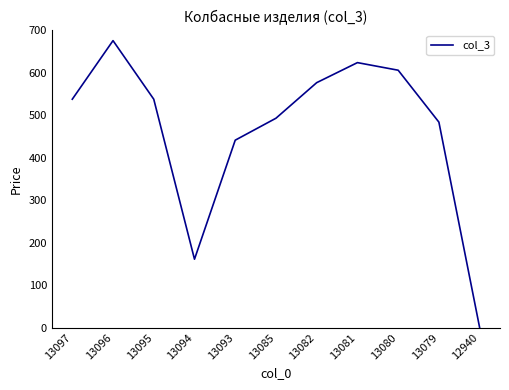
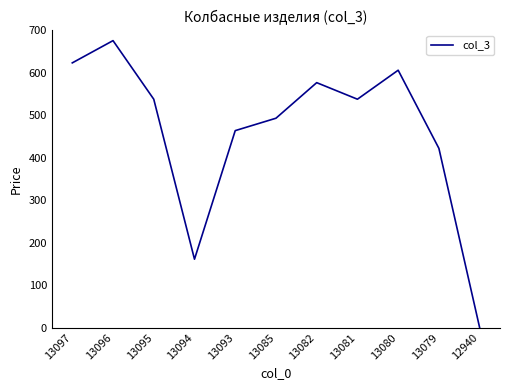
13097: 540 -> 620
13093: 440 -> 460
13081: 620 -> 540
13079: 480 -> 420
